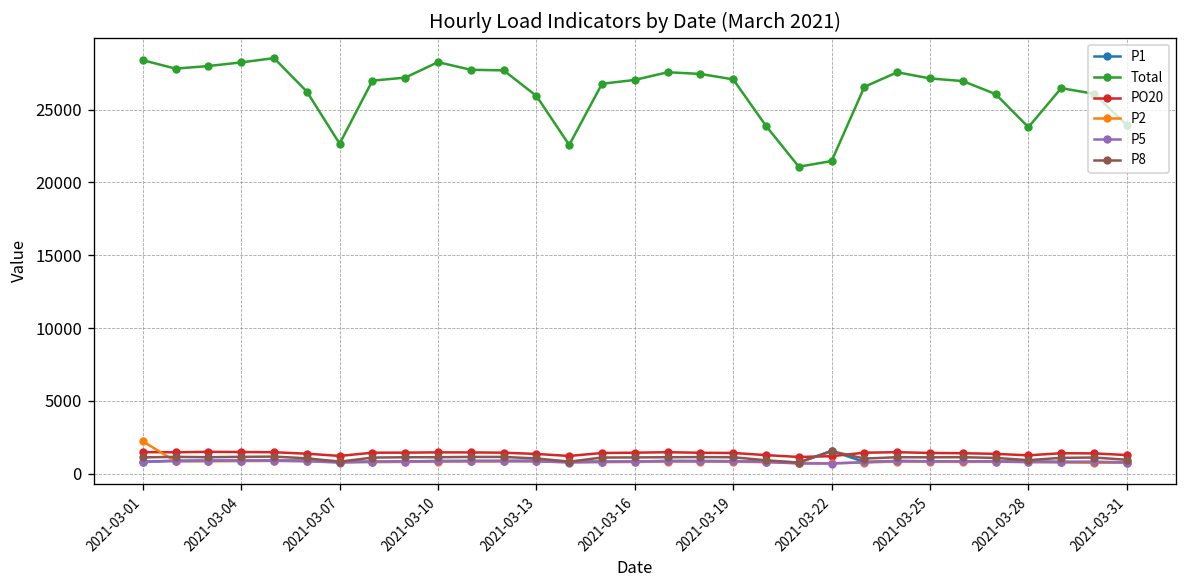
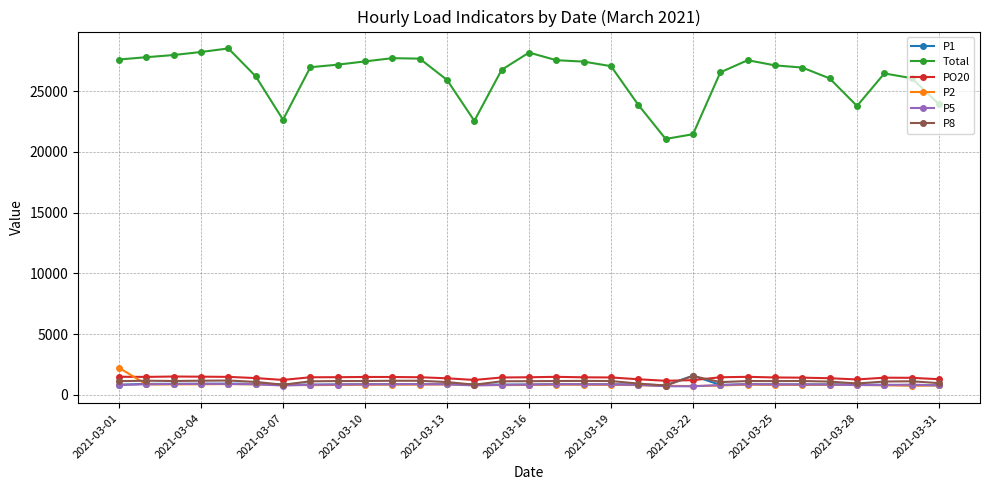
Total, 2021-03-01: 28400 -> 27600
Total, 2021-03-10: 28300 -> 27500
Total, 2021-03-16: 27000 -> 28200
